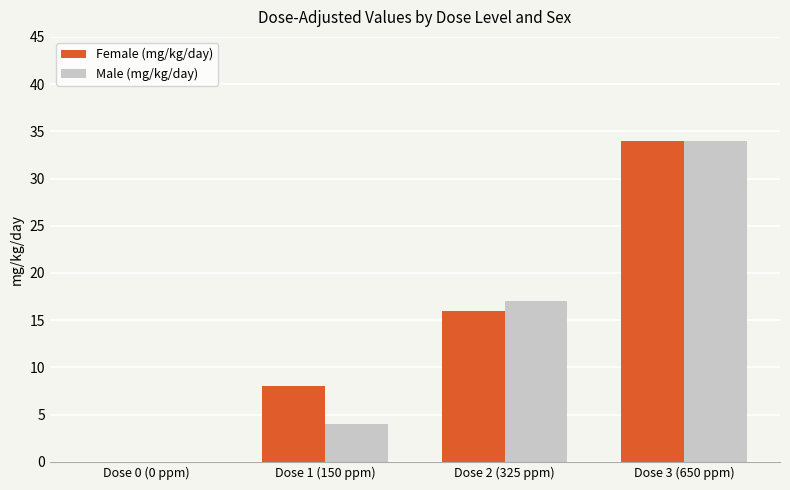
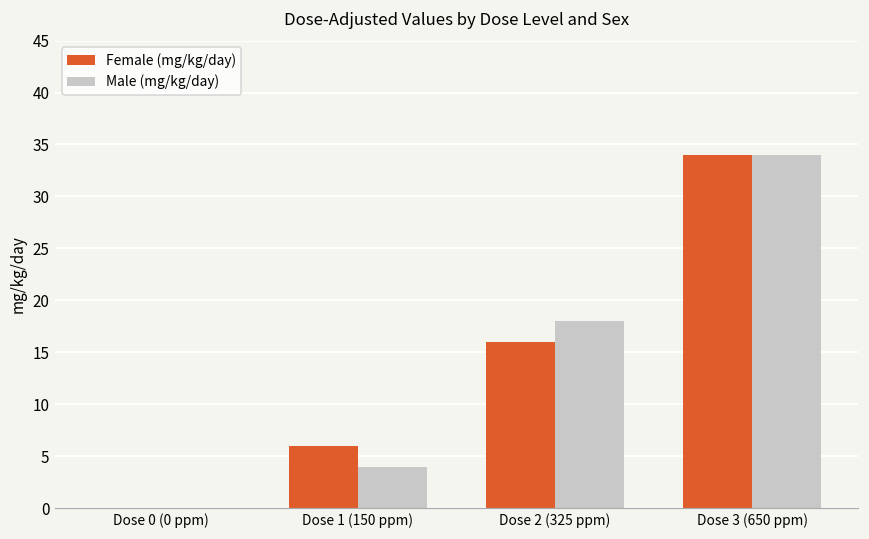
Female (mg/kg/day), Dose 1 (150 ppm): 8 -> 6
Male (mg/kg/day), Dose 2 (325 ppm): 17 -> 18
